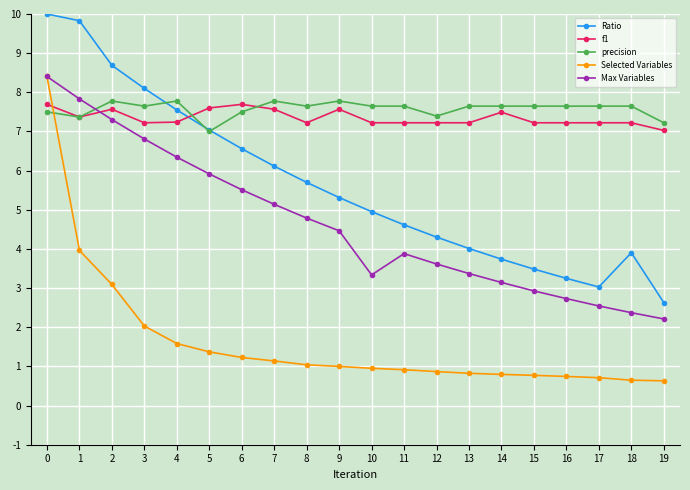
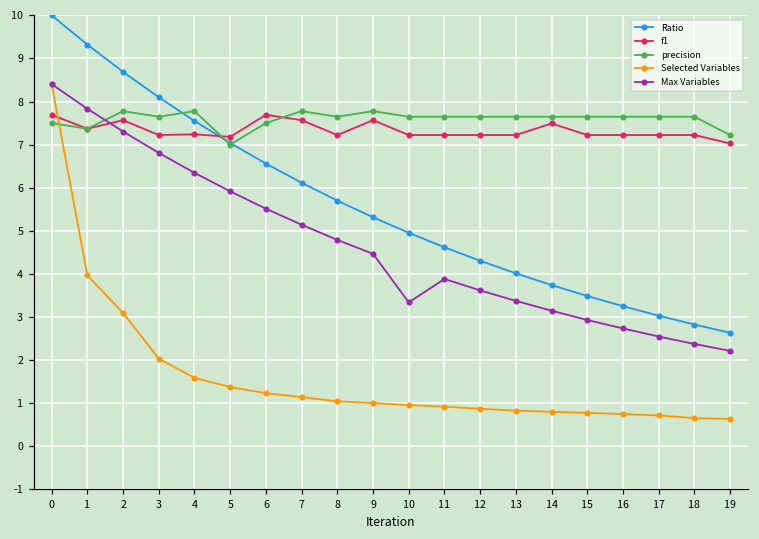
Ratio, 1: 9.8 -> 9.3
f1, 5: 7.6 -> 7.2
precision, 12: 7.4 -> 7.6
Ratio, 18: 3.9 -> 2.8
